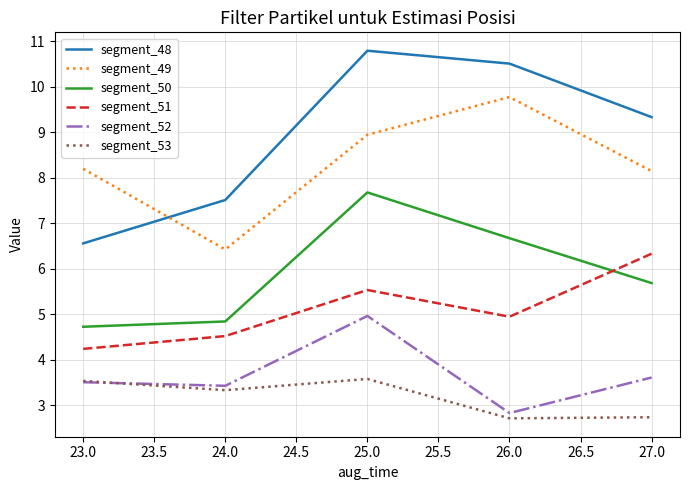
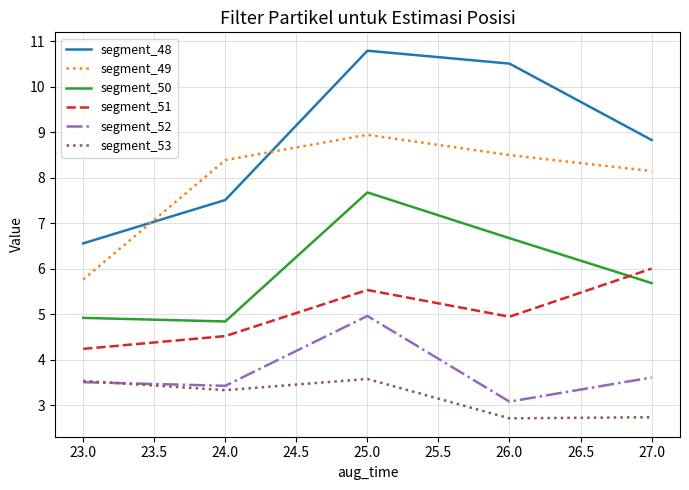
segment_49, 23.0: 8.2 -> 5.8
segment_50, 23.0: 4.7 -> 4.9
segment_49, 24.0: 6.4 -> 8.4
segment_49, 26.0: 9.8 -> 8.5
segment_52, 26.0: 2.8 -> 3.1
segment_48, 27.0: 9.3 -> 8.8
segment_51, 27.0: 6.3 -> 6.0
